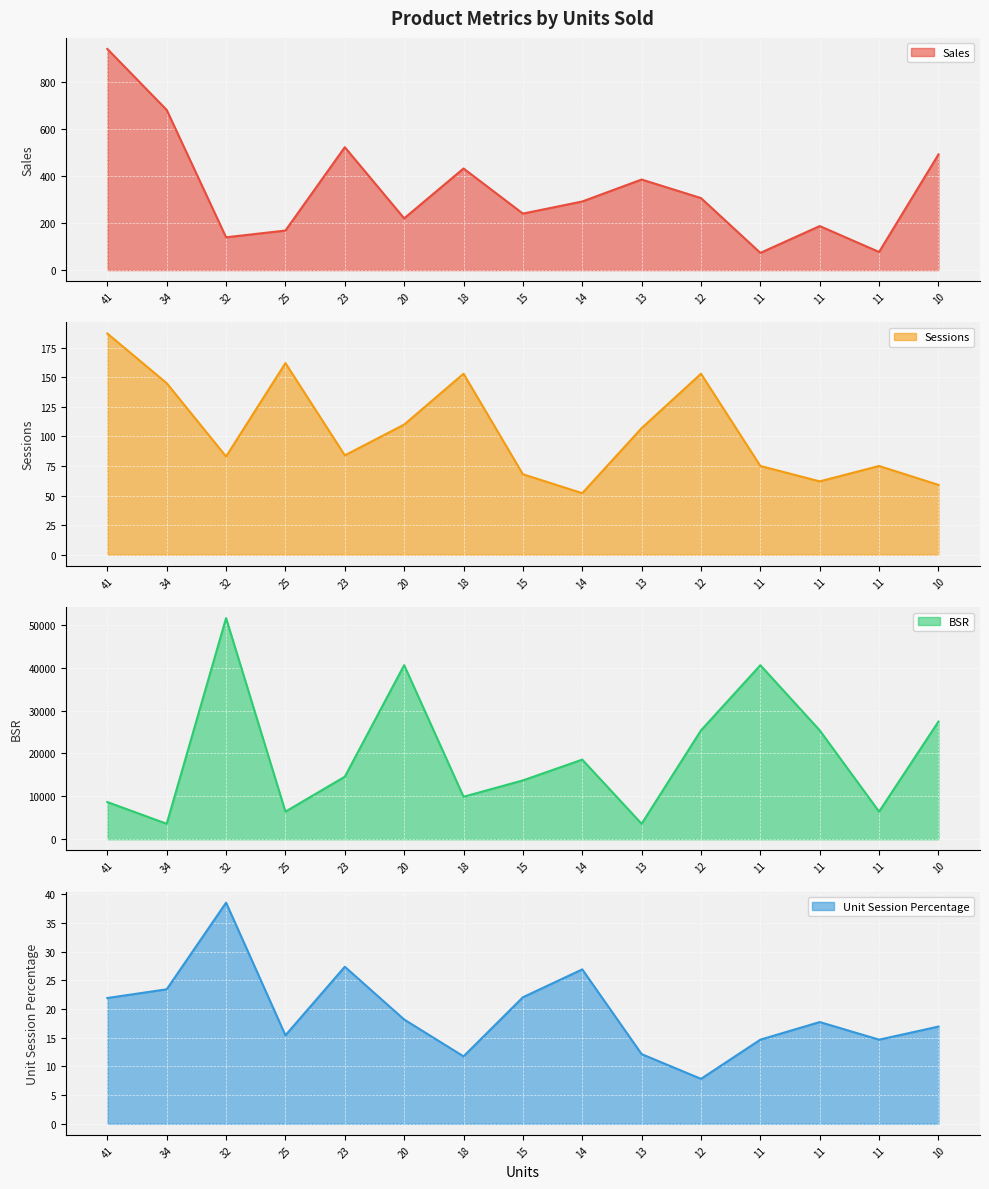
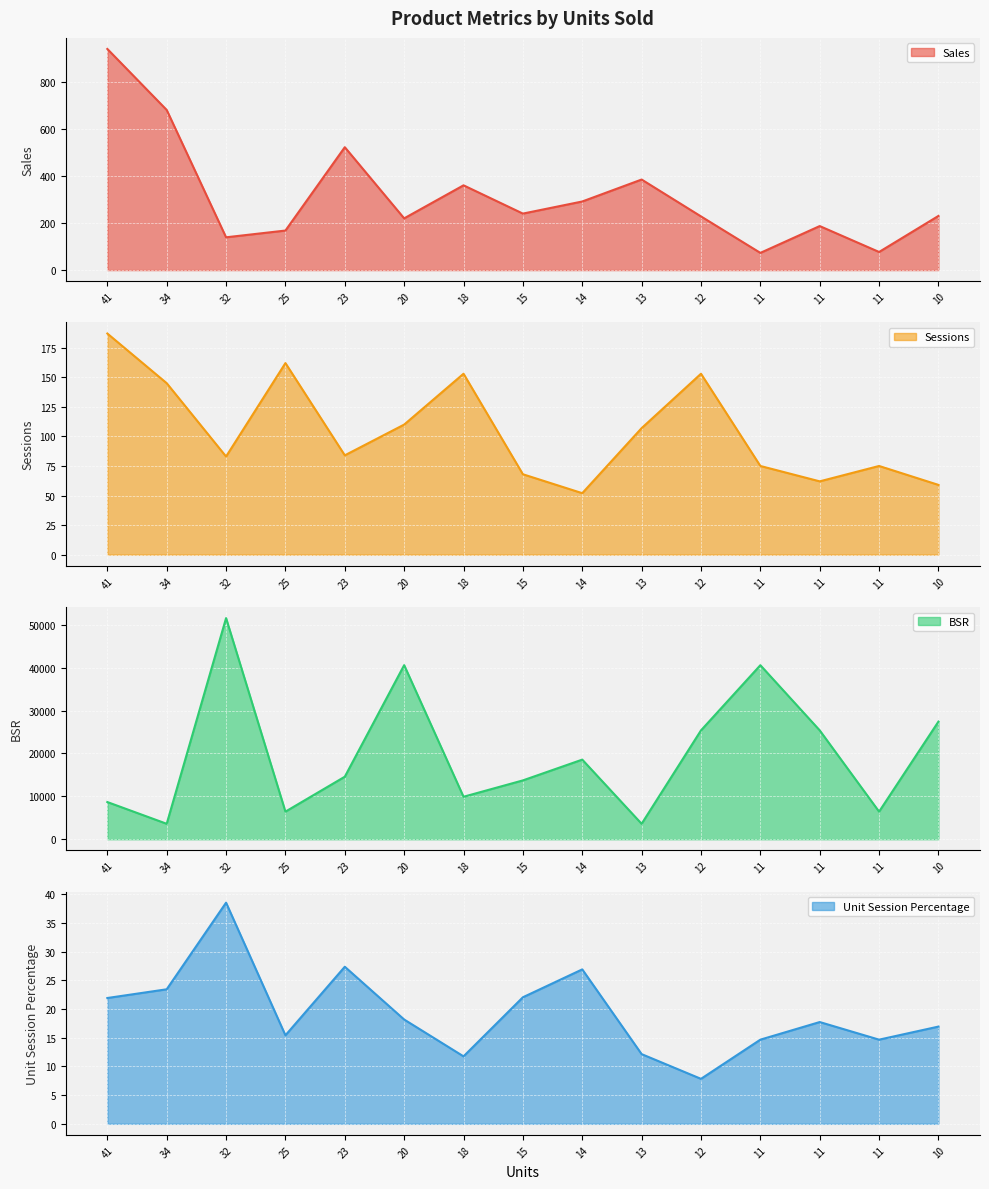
Product Metrics by Units Sold, 18: 430 -> 360
Product Metrics by Units Sold, 12: 310 -> 230
Product Metrics by Units Sold, 10: 490 -> 230
